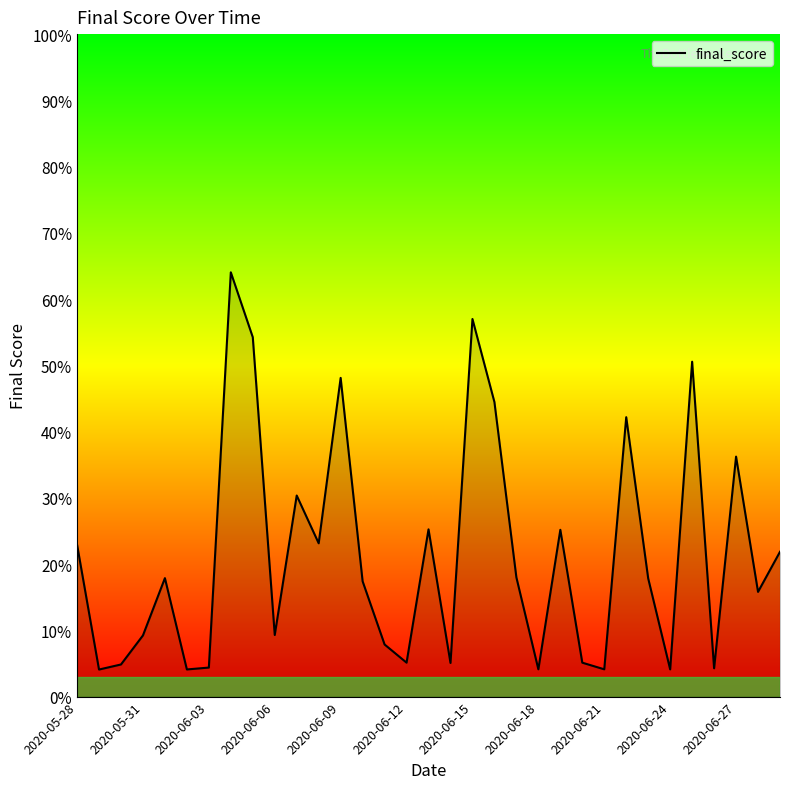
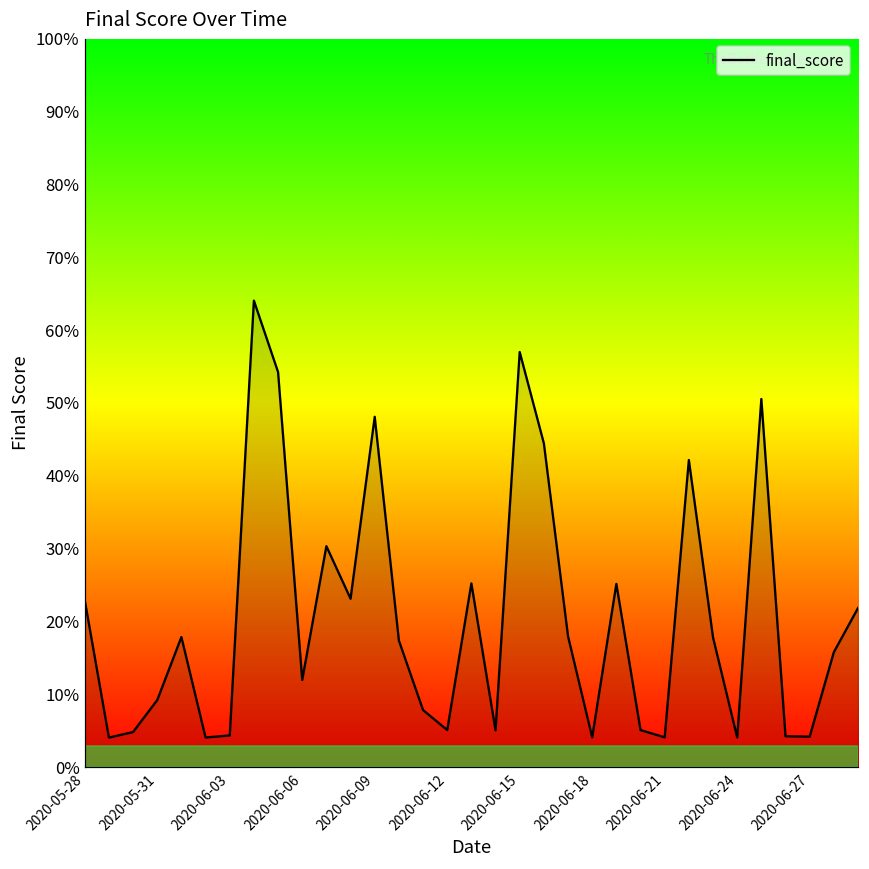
2020-06-06: 9% -> 12%
2020-06-27: 36% -> 4%
